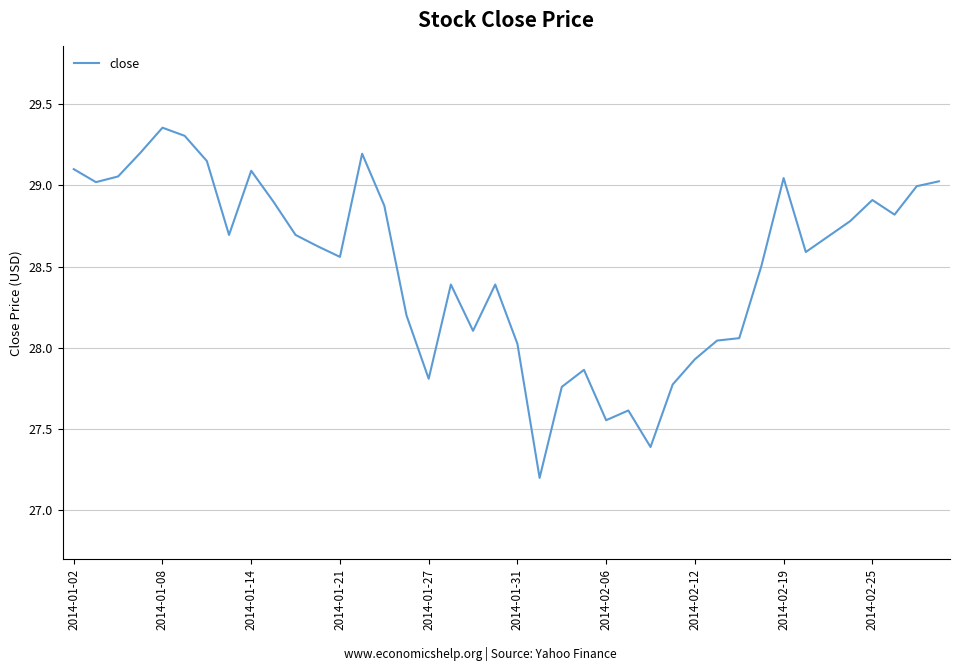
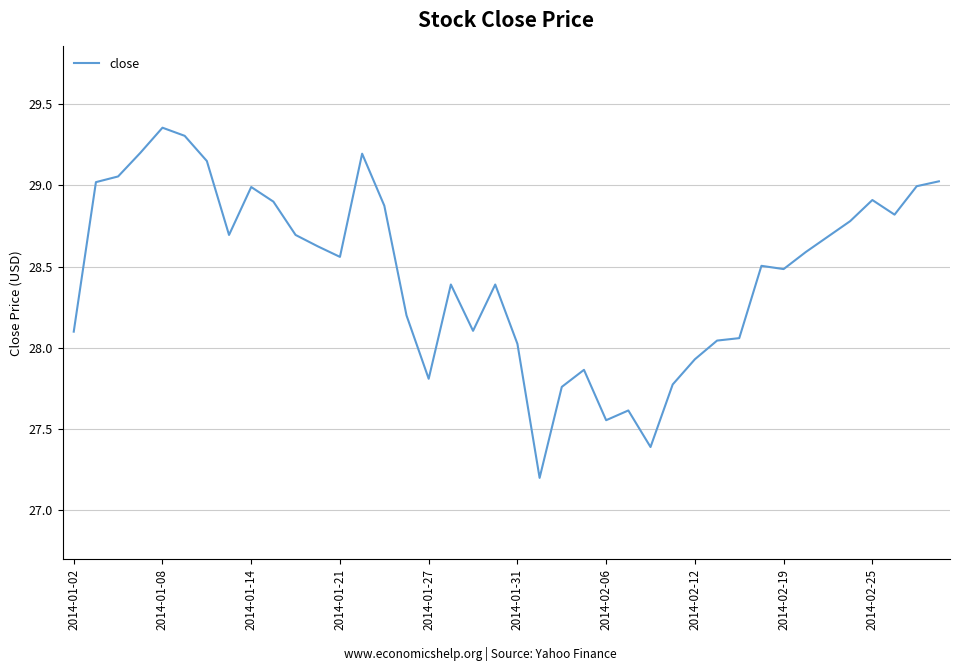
2014-01-02: 29.1 -> 28.1
2014-01-14: 29.09 -> 28.99
2014-02-19: 29.05 -> 28.49
